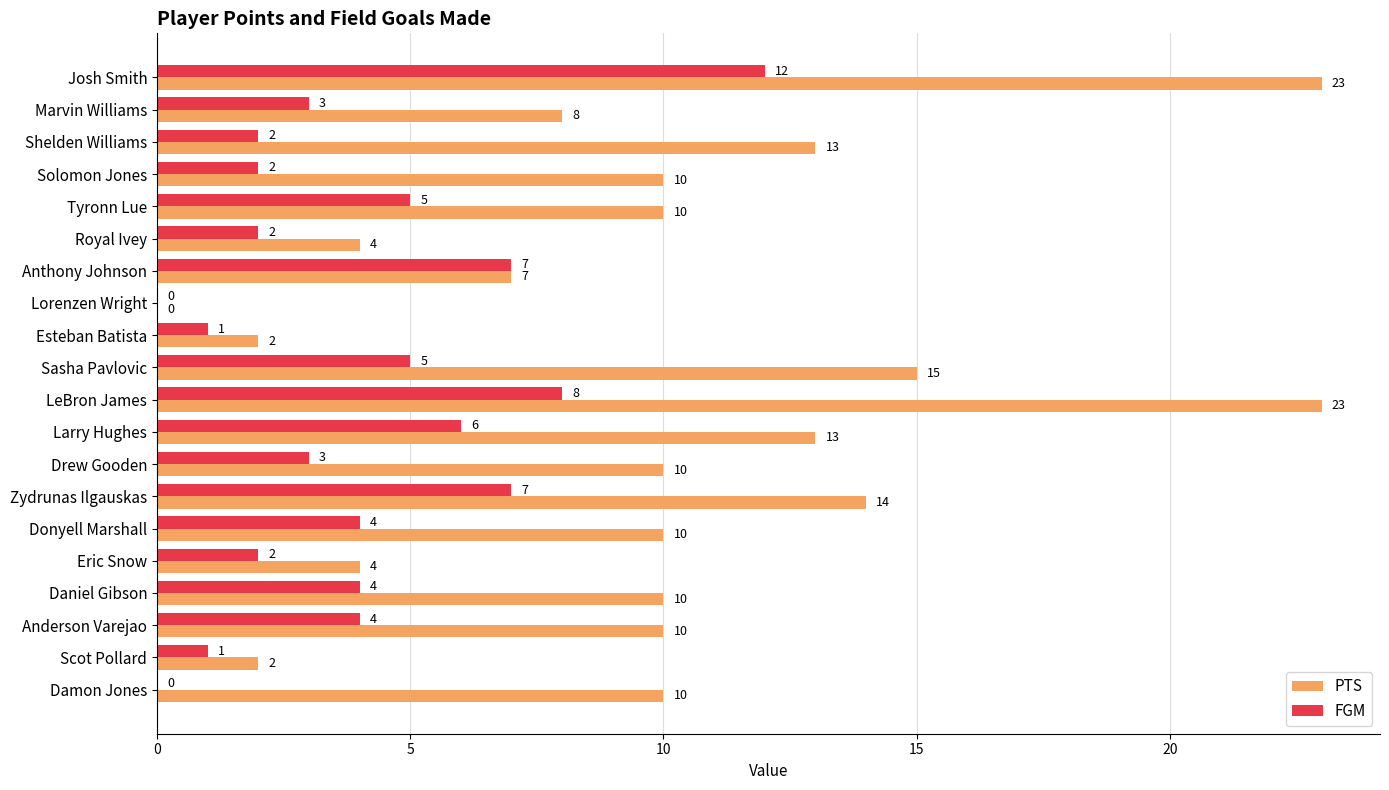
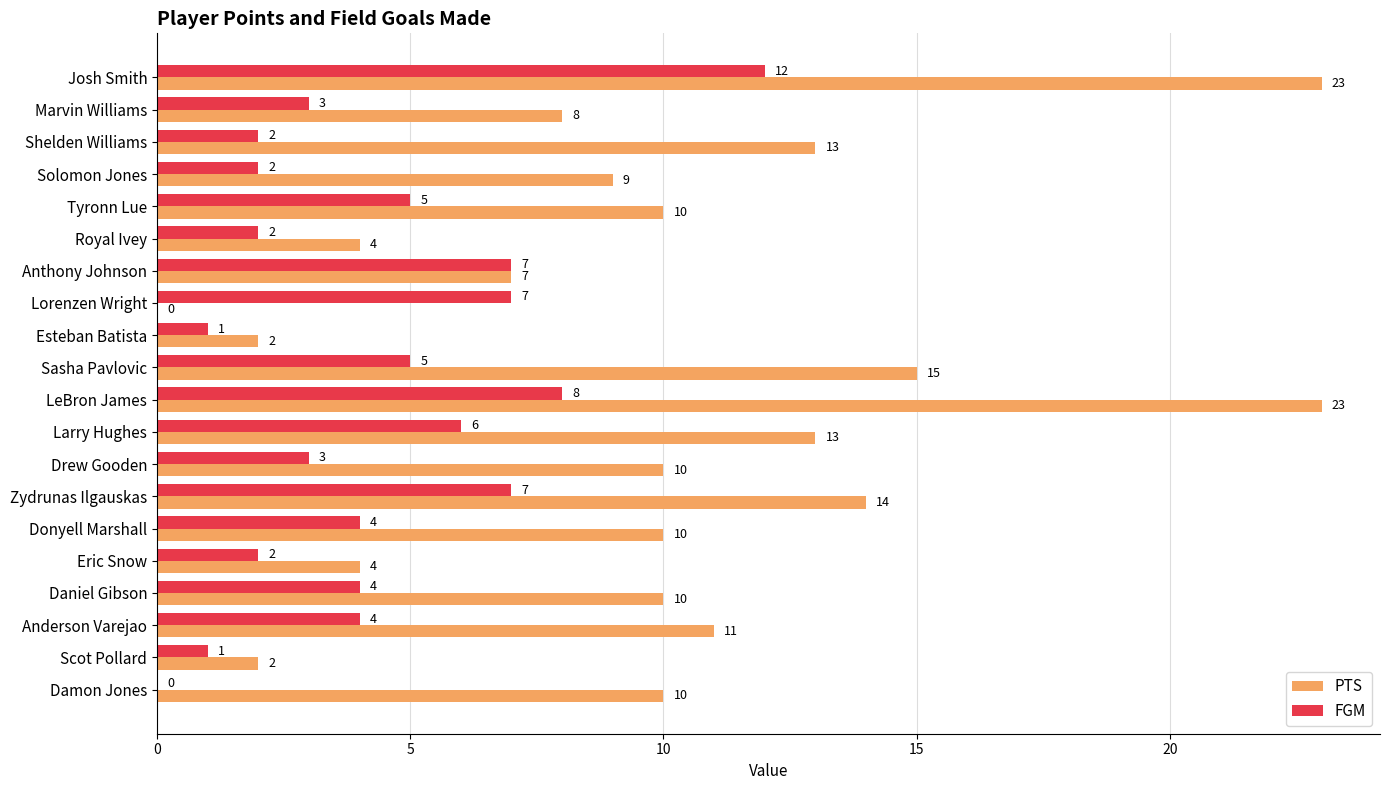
PTS, Solomon Jones: 10 -> 9
FGM, Lorenzen Wright: 0 -> 7
PTS, Anderson Varejao: 10 -> 11
